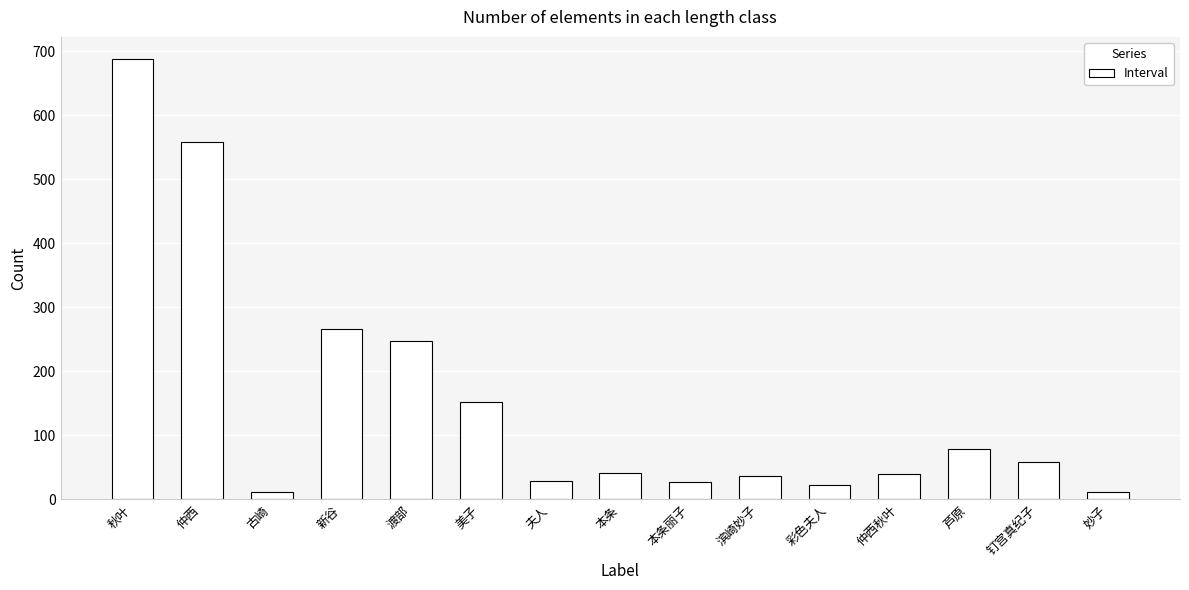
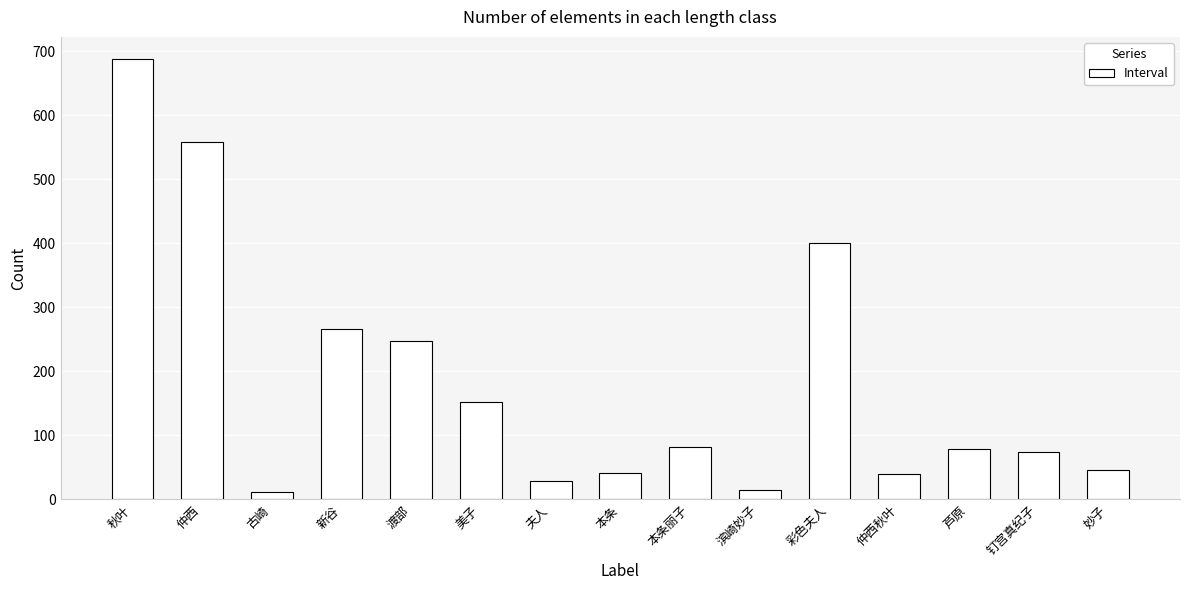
本条丽子: 30 -> 80
滨崎妙子: 40 -> 10
彩色夫人: 20 -> 400
钉宫真纪子: 60 -> 70
妙子: 10 -> 50
